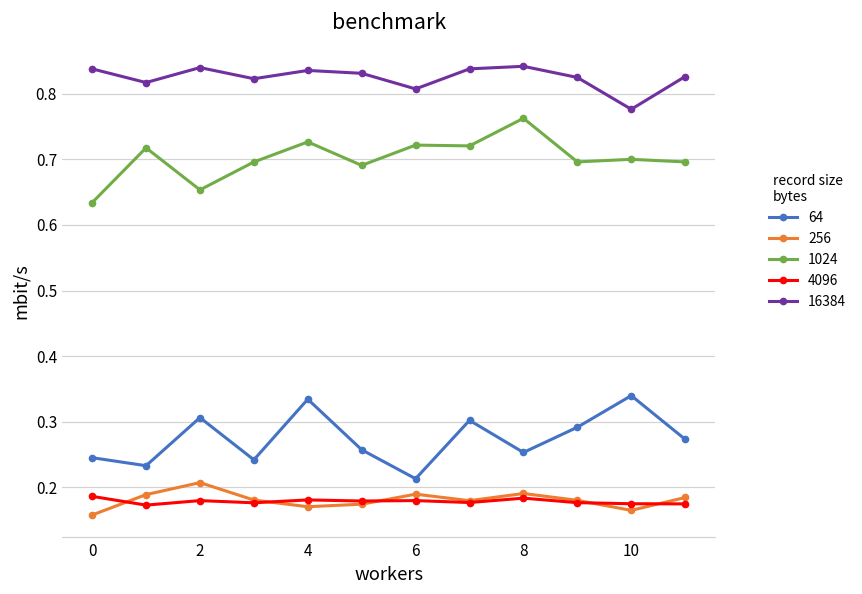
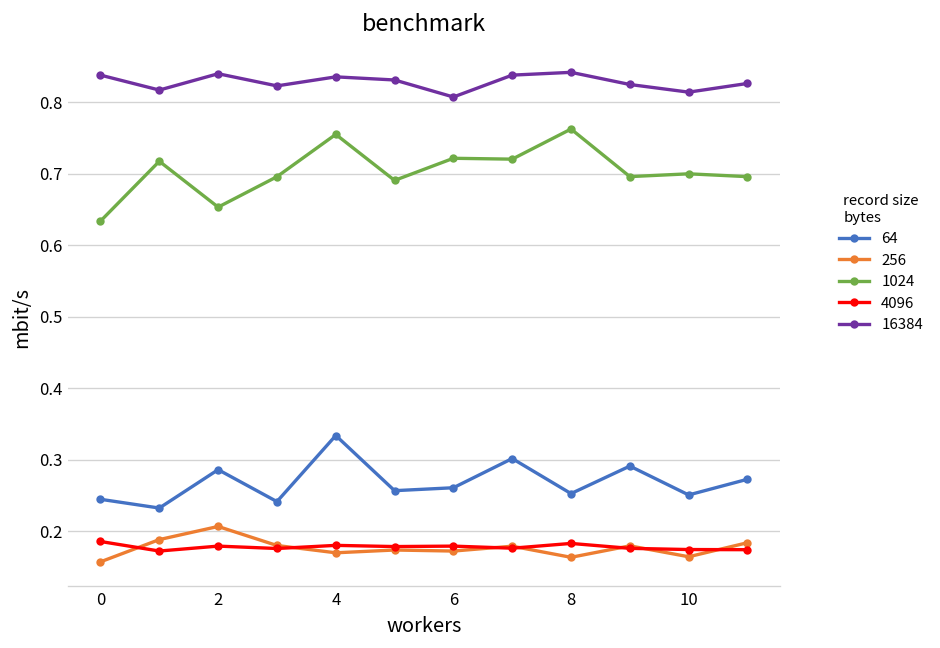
64, 2: 0.31 -> 0.29
1024, 4: 0.73 -> 0.76
64, 6: 0.21 -> 0.26
256, 6: 0.19 -> 0.17
256, 8: 0.19 -> 0.16
64, 10: 0.34 -> 0.25
16384, 10: 0.78 -> 0.81
